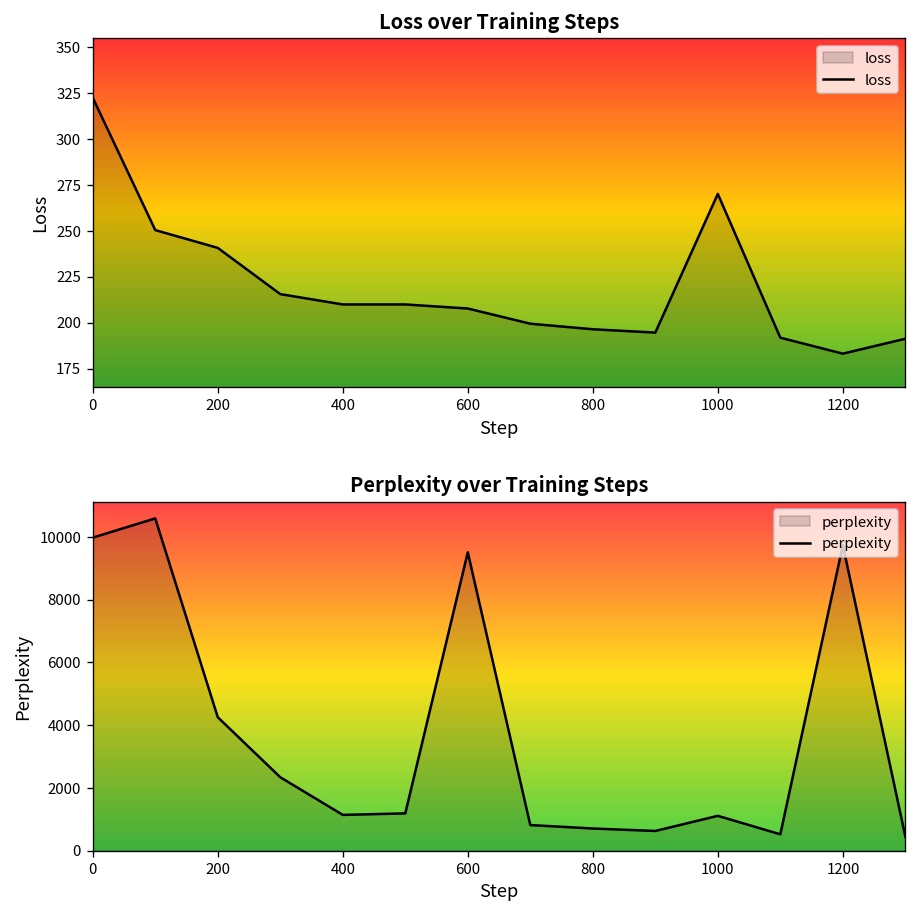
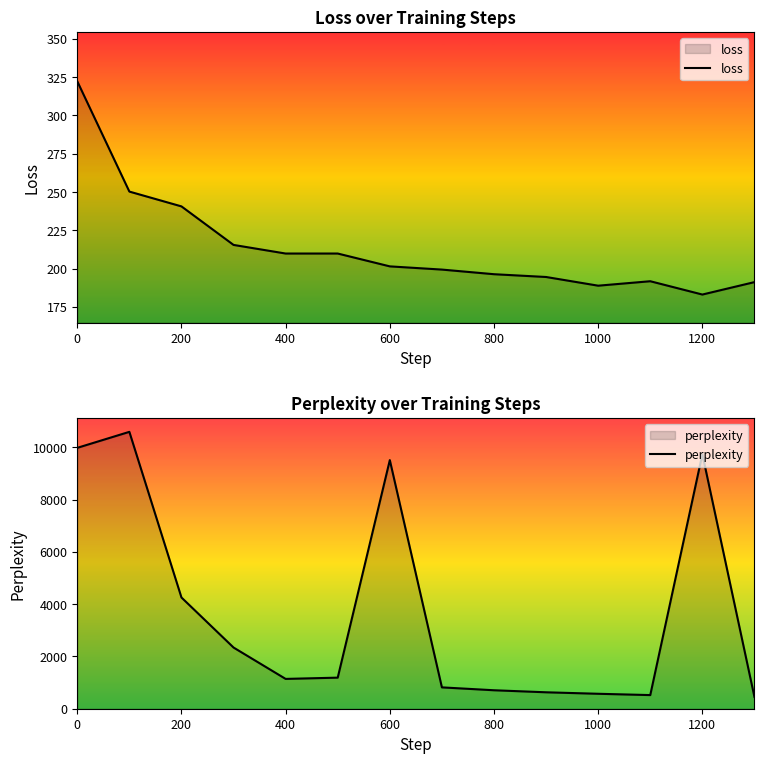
Loss over Training Steps, 600: 208 -> 202
Loss over Training Steps, 1000: 270 -> 189
Perplexity over Training Steps, 1000: 1100 -> 600
